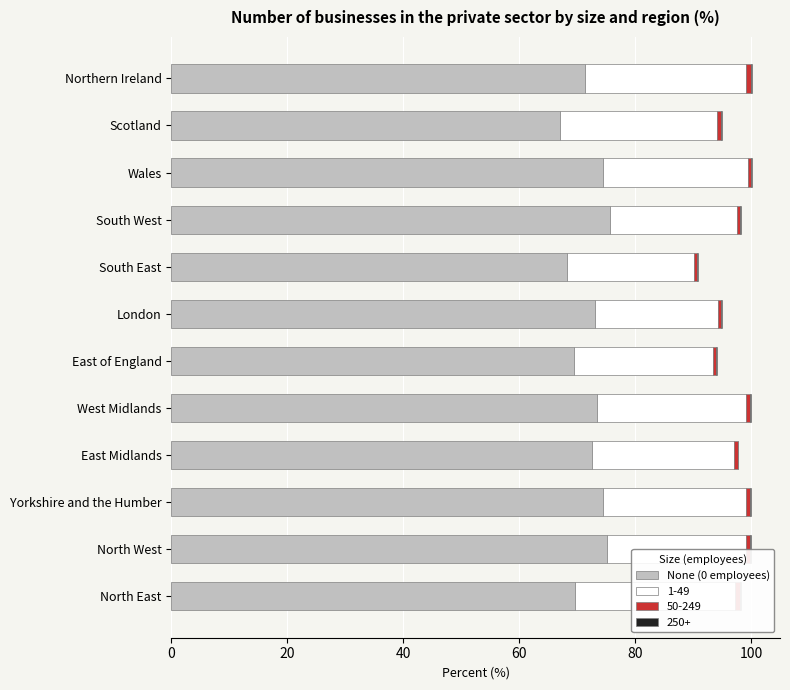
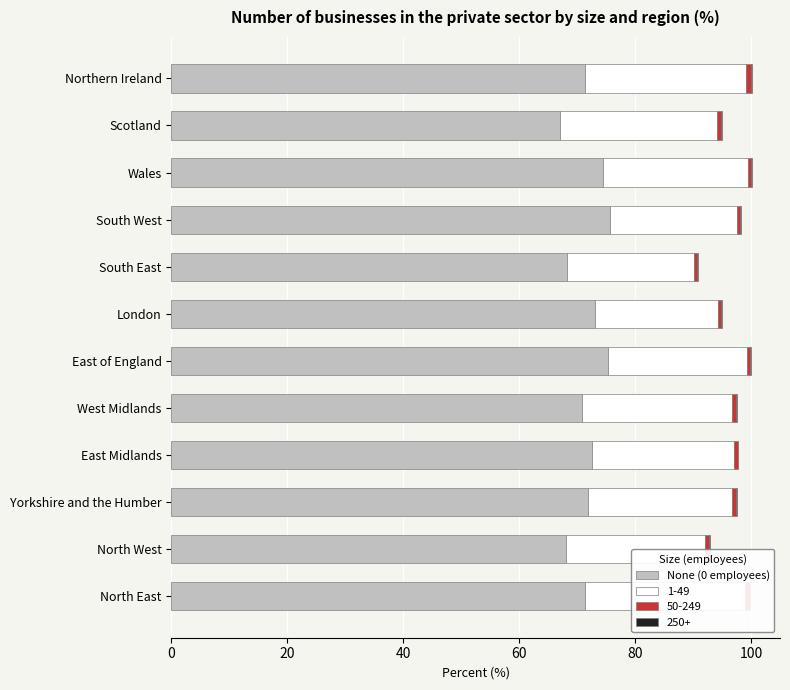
None (0 employees), East of England: 70 -> 75
None (0 employees), West Midlands: 73 -> 71
None (0 employees), Yorkshire and the Humber: 74 -> 72
None (0 employees), North West: 75 -> 68
None (0 employees), North East: 70 -> 71
